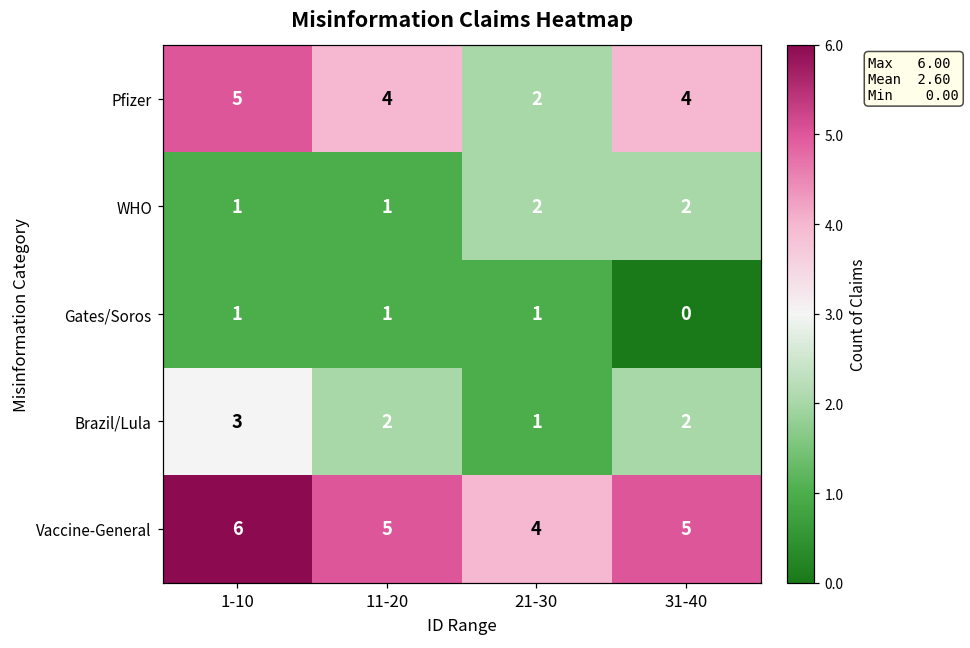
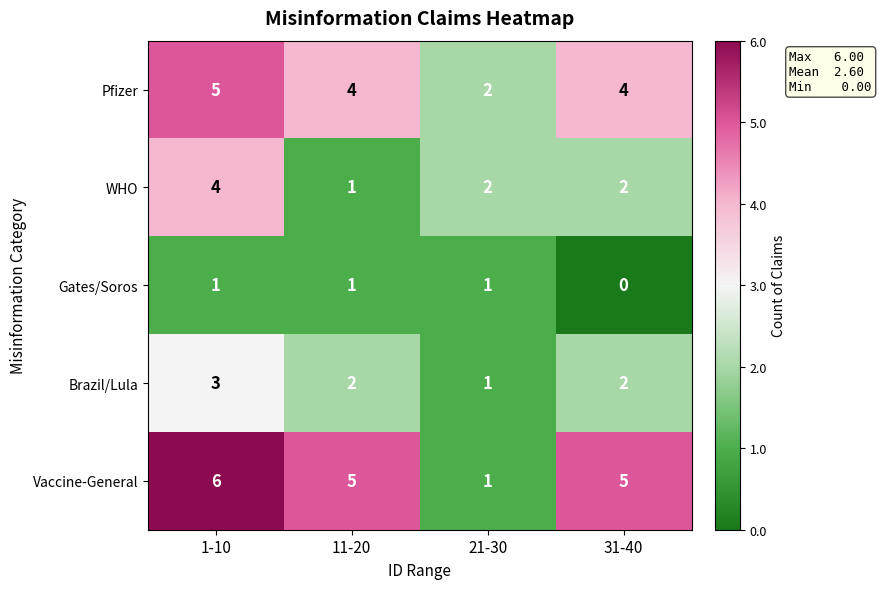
WHO, 1-10: 1 -> 4
Vaccine-General, 21-30: 4 -> 1
